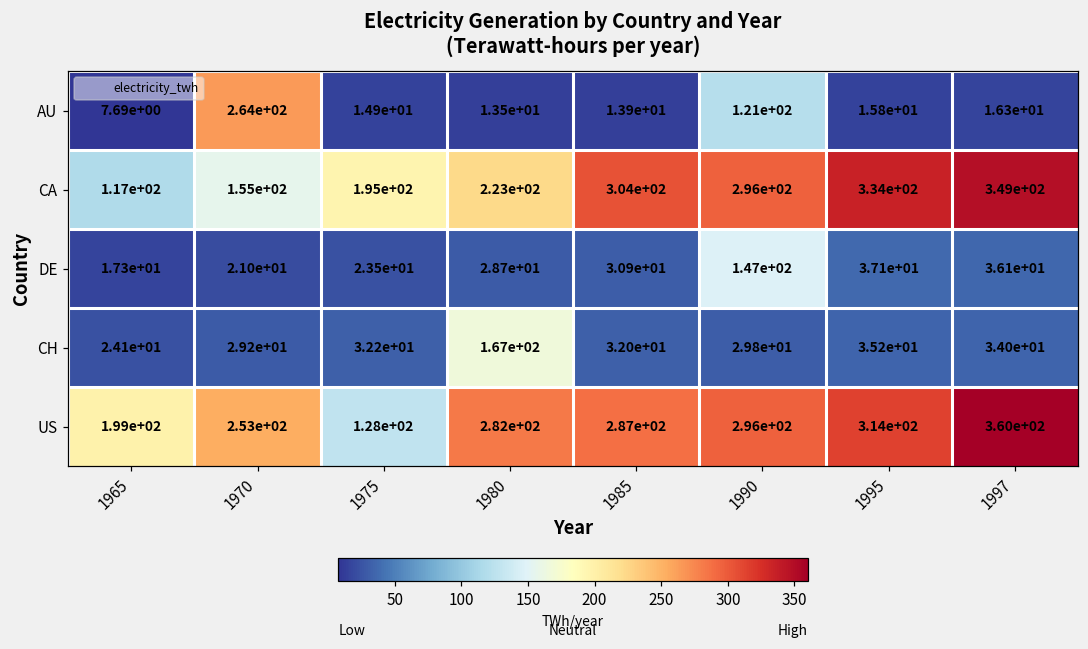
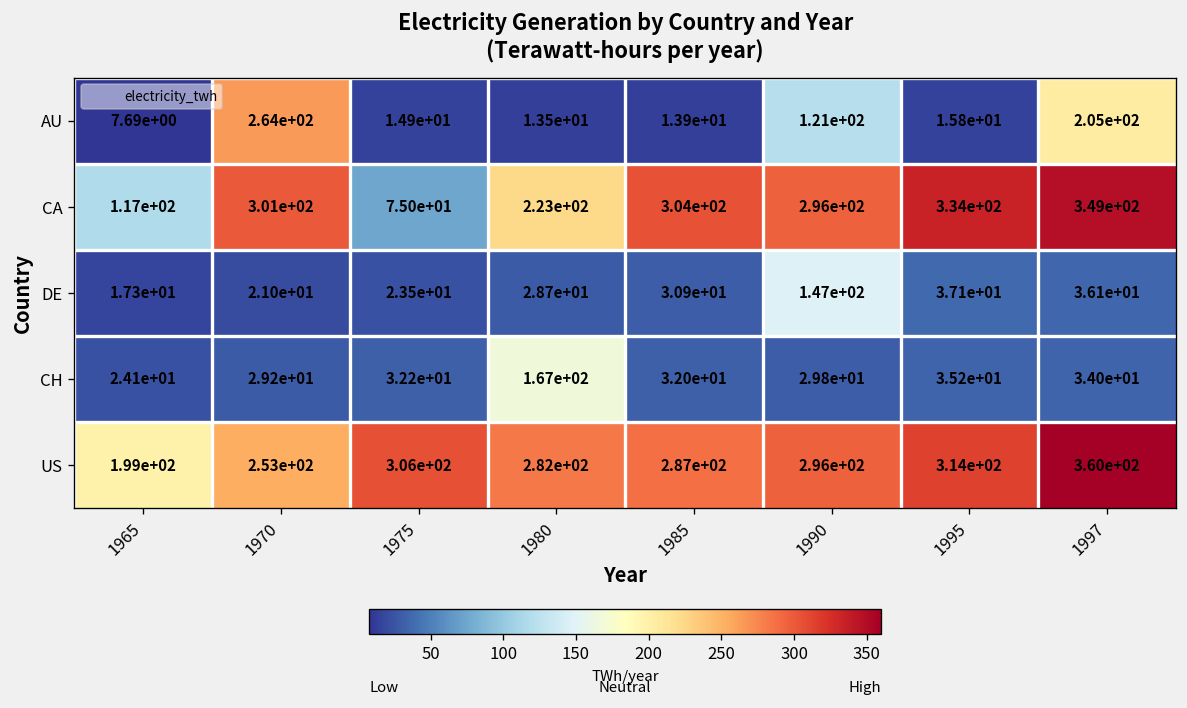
AU, 1997: 1.63e+01 -> 2.05e+02
CA, 1970: 1.55e+02 -> 3.01e+02
CA, 1975: 1.95e+02 -> 7.50e+01
US, 1975: 1.28e+02 -> 3.06e+02
